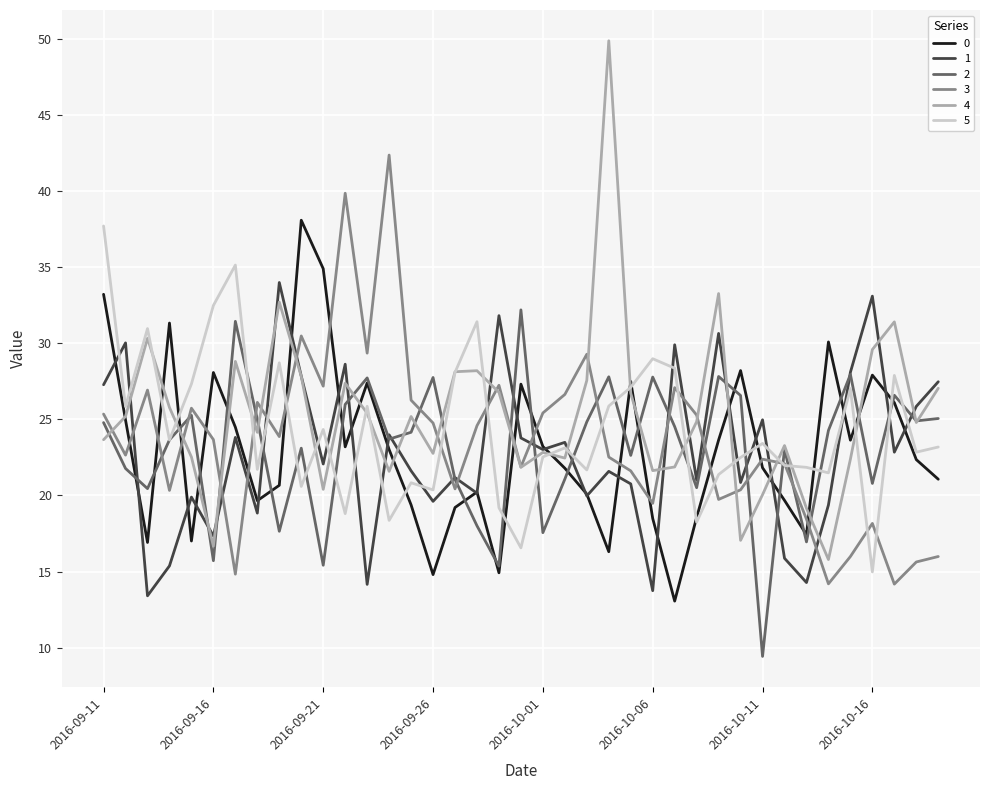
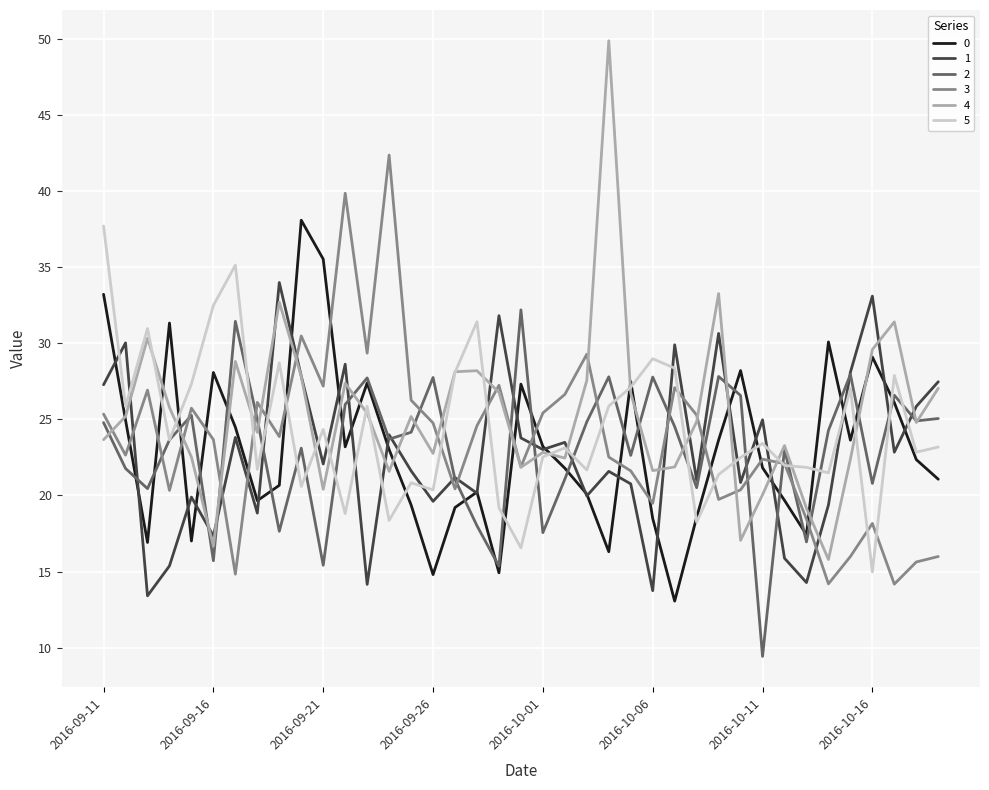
0, 2016-09-21: 34.9 -> 35.5
0, 2016-10-16: 27.9 -> 29.1
